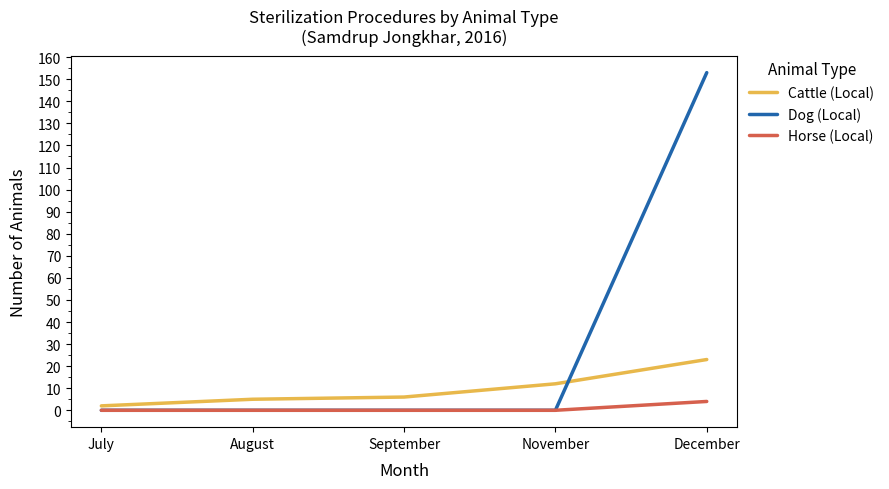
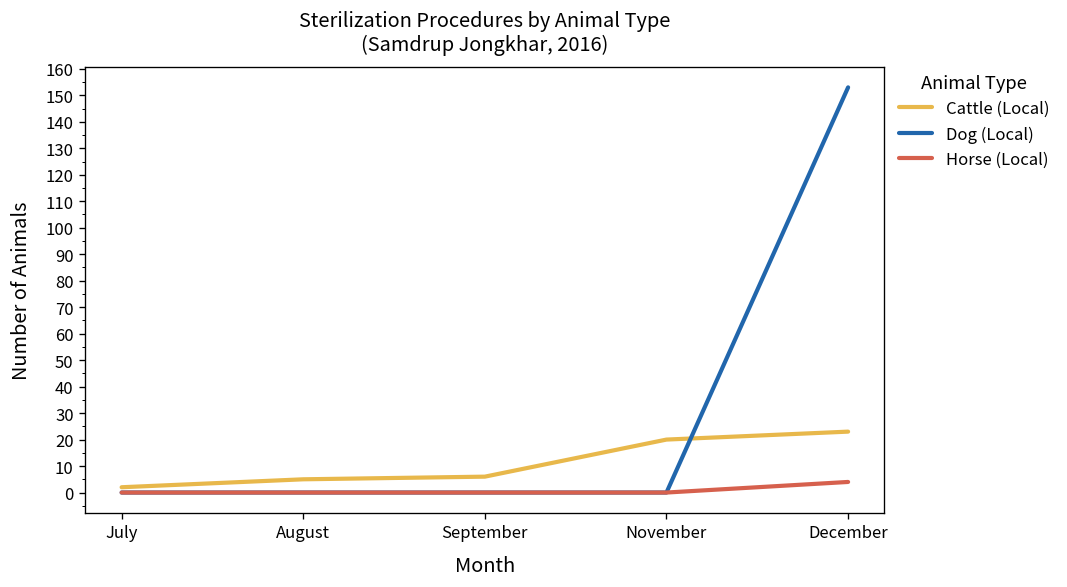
Cattle (Local), November: 12 -> 20
